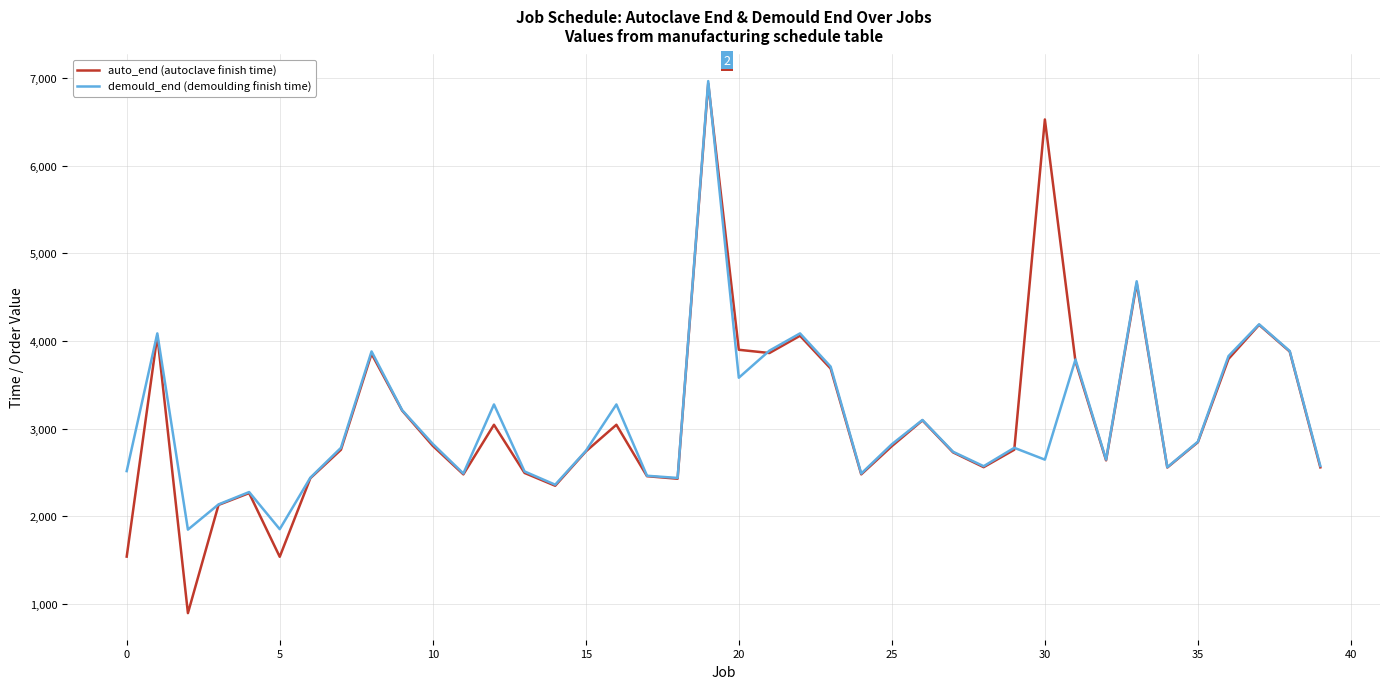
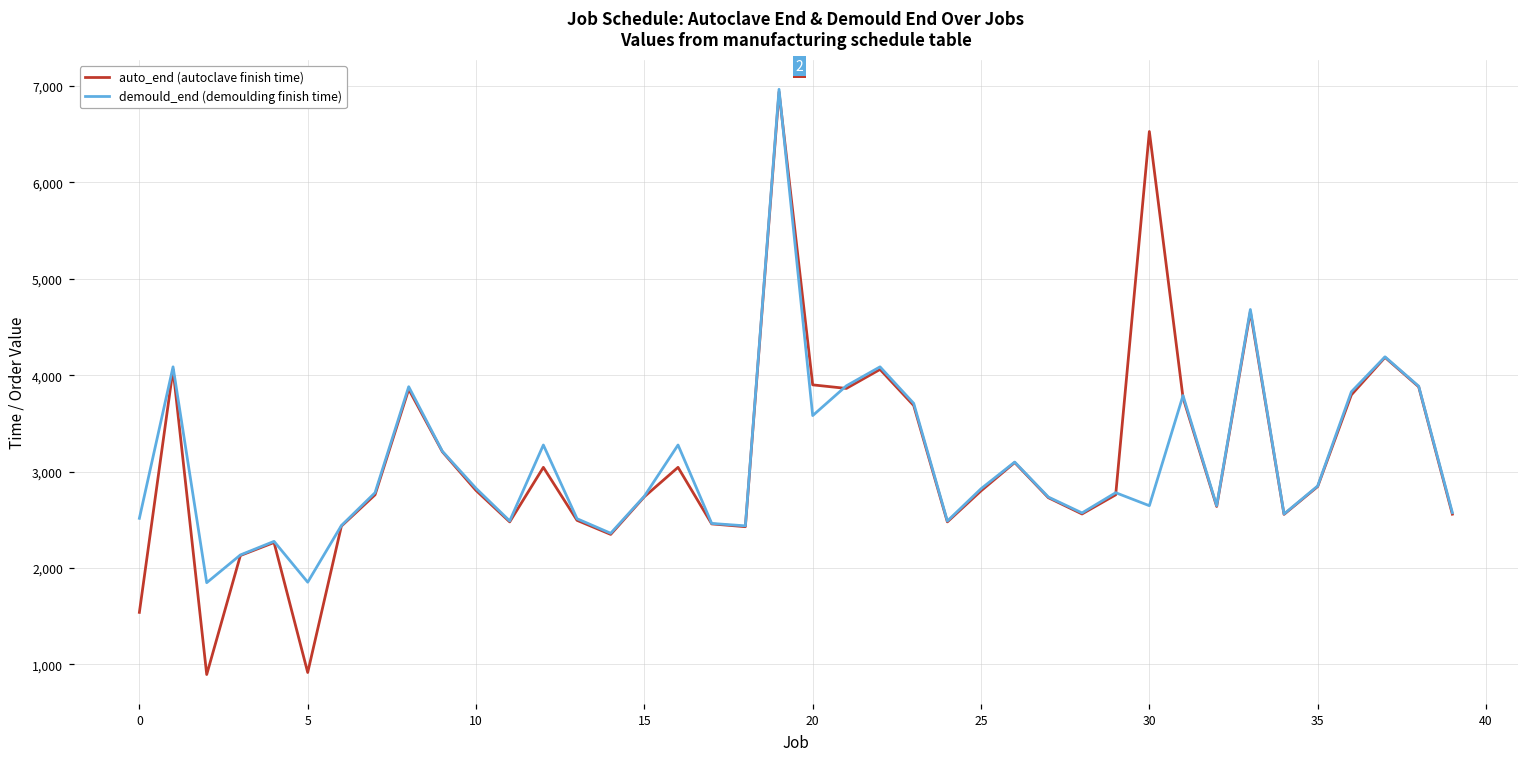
auto_end (autoclave finish time), 5: 1,500 -> 900
